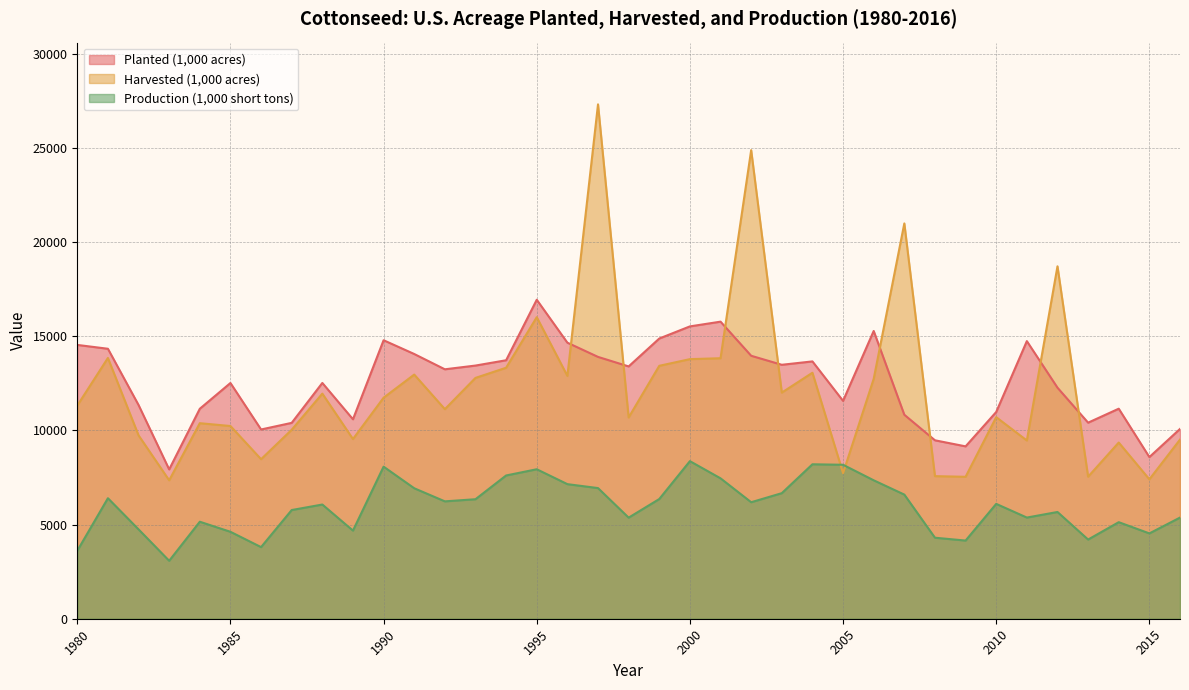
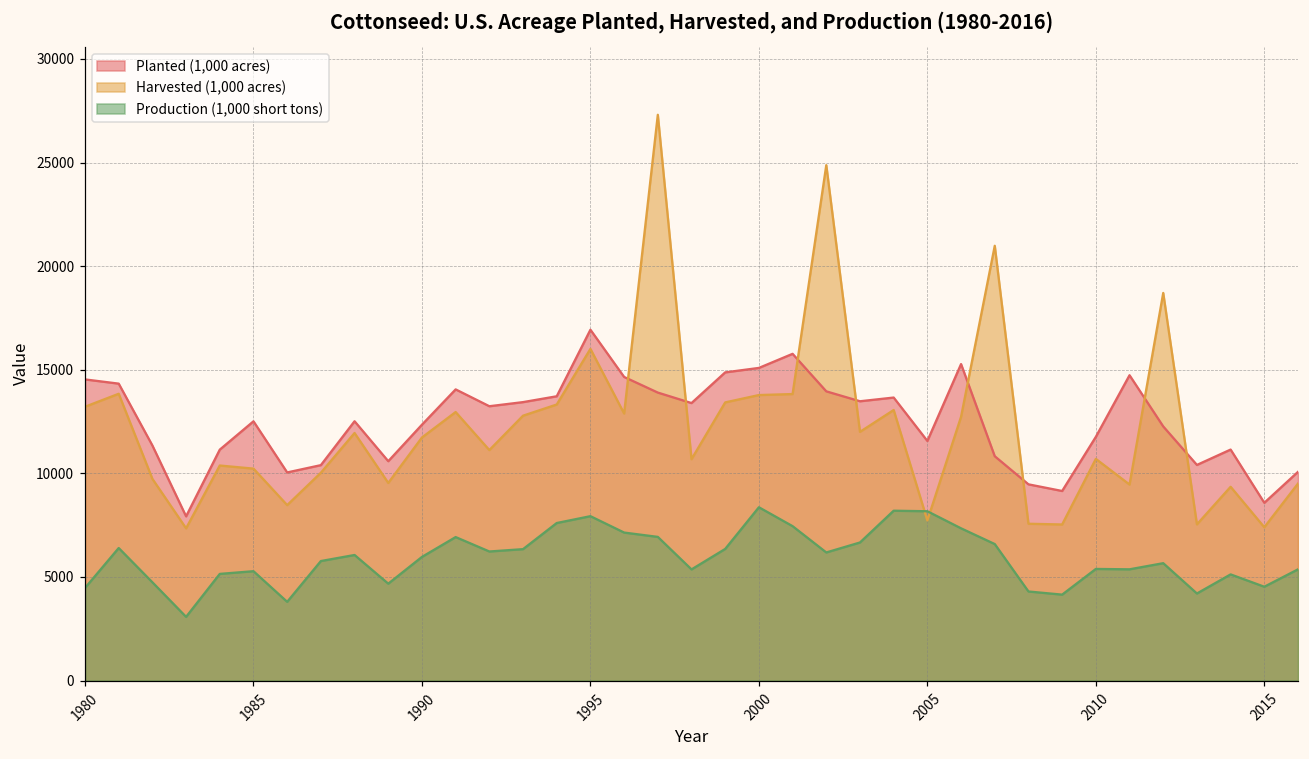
Harvested (1,000 acres), 1980: 11300 -> 13200
Production (1,000 short tons), 1980: 3600 -> 4500
Production (1,000 short tons), 1985: 4600 -> 5300
Planted (1,000 acres), 1990: 14800 -> 12300
Production (1,000 short tons), 1990: 8100 -> 6000
Planted (1,000 acres), 2000: 15500 -> 15100
Planted (1,000 acres), 2010: 11000 -> 11800
Production (1,000 short tons), 2010: 6100 -> 5400
